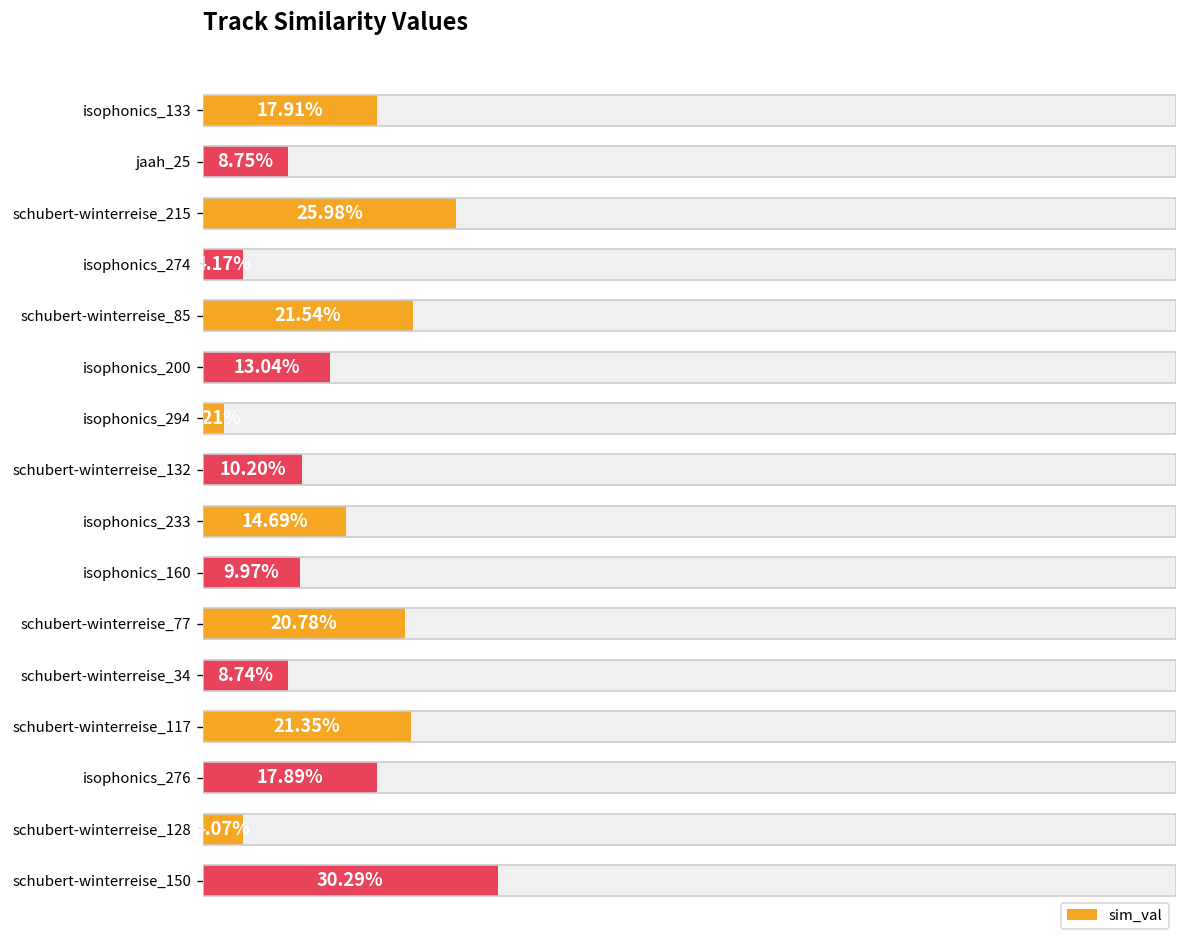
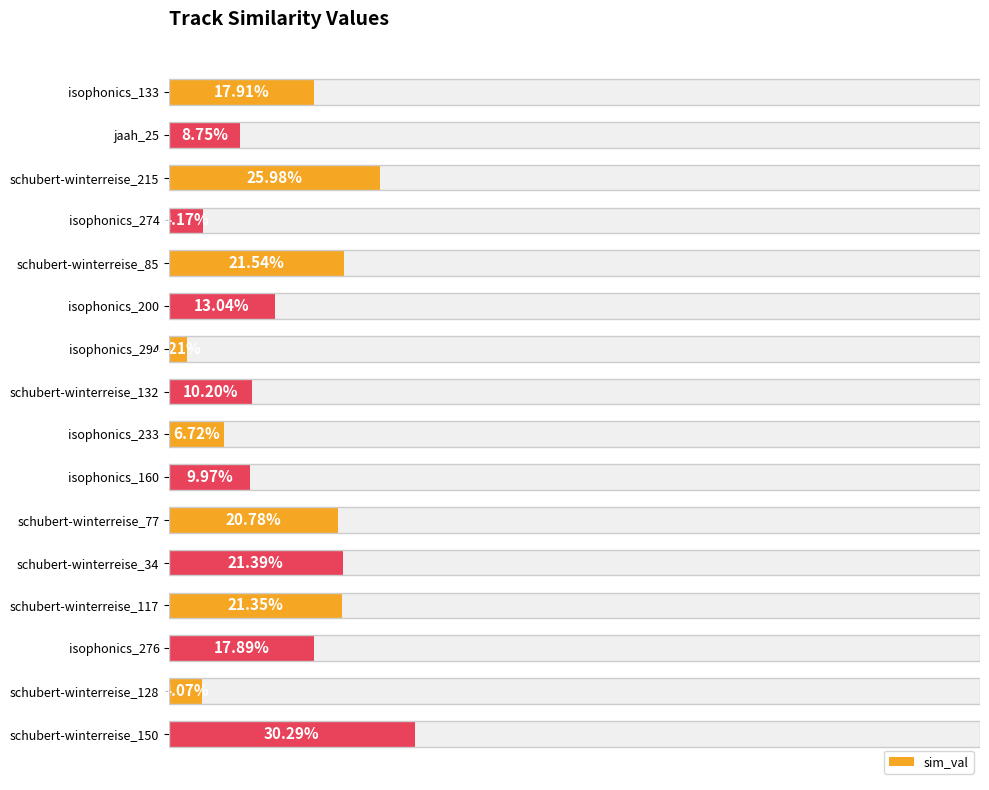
sim_val, isophonics_233: 14.69% -> 6.72%
sim_val, schubert-winterreise_34: 8.74% -> 21.39%
